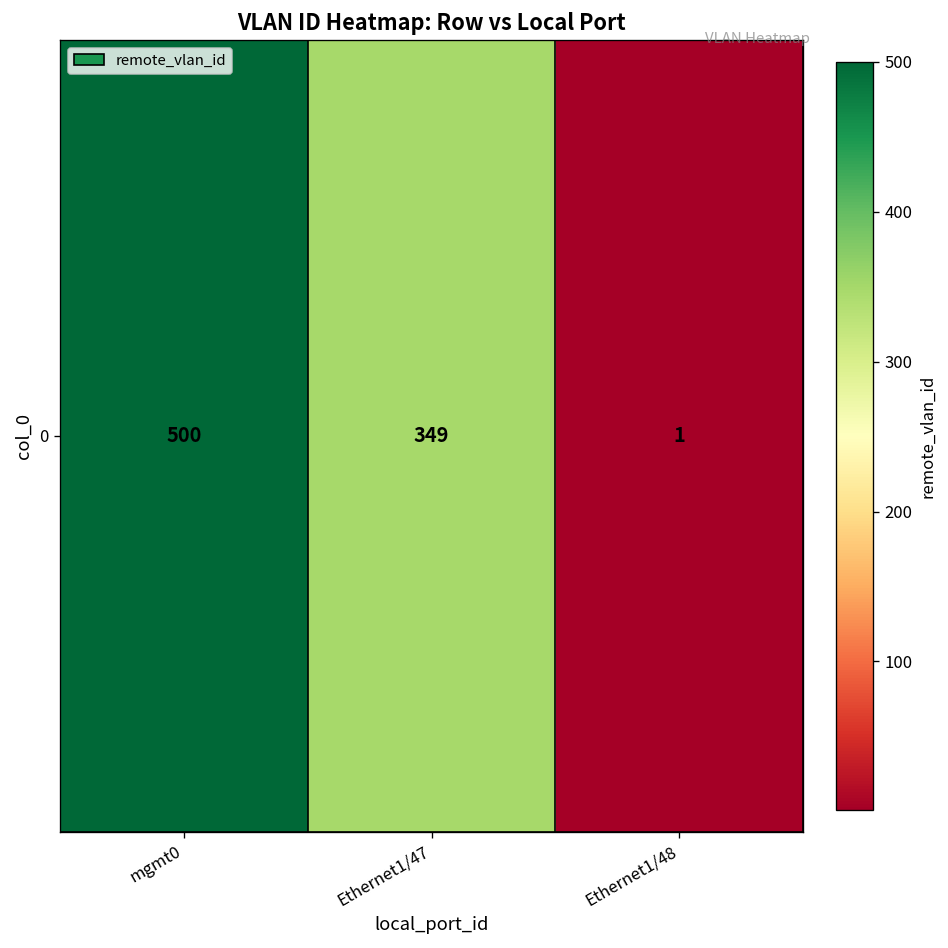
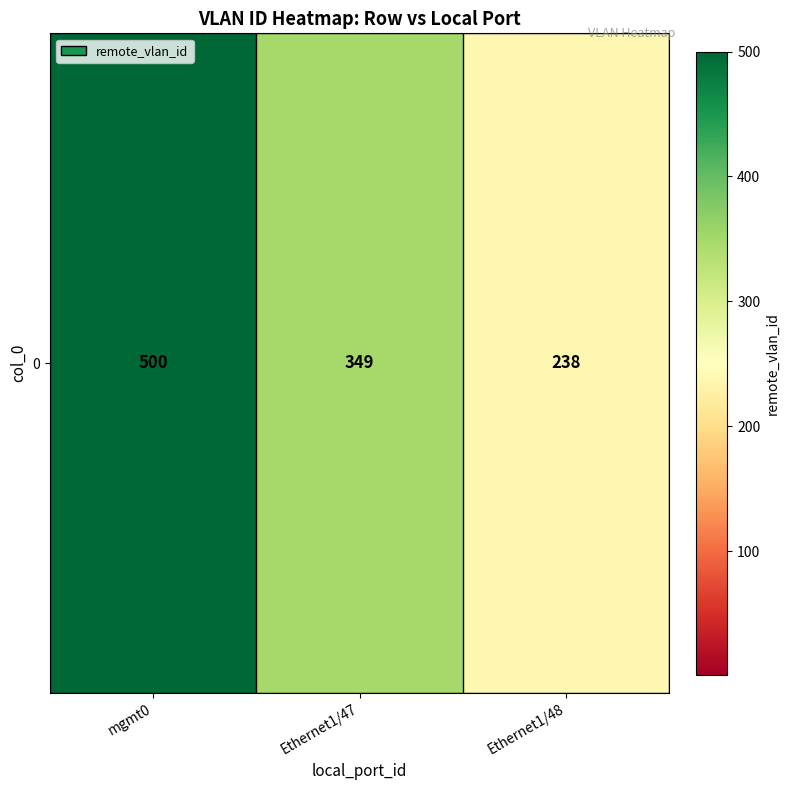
0, Ethernet1/48: 1 -> 238
